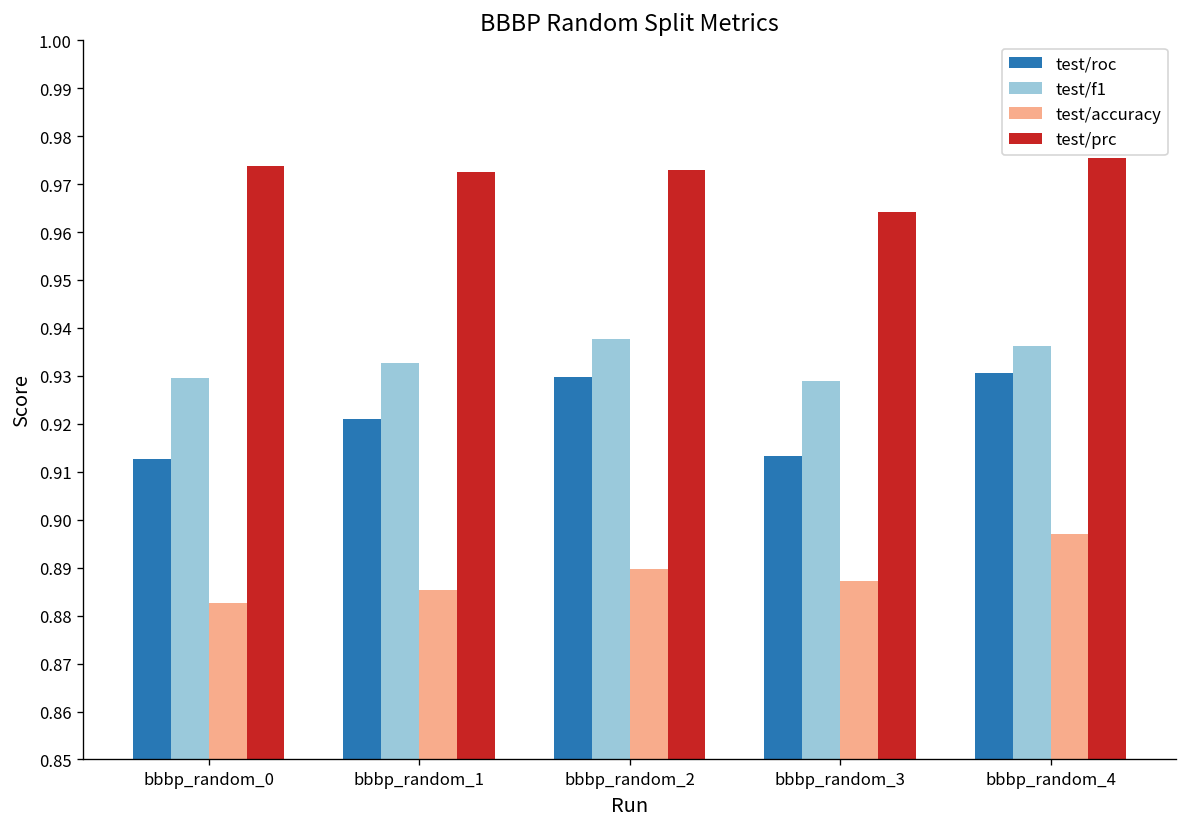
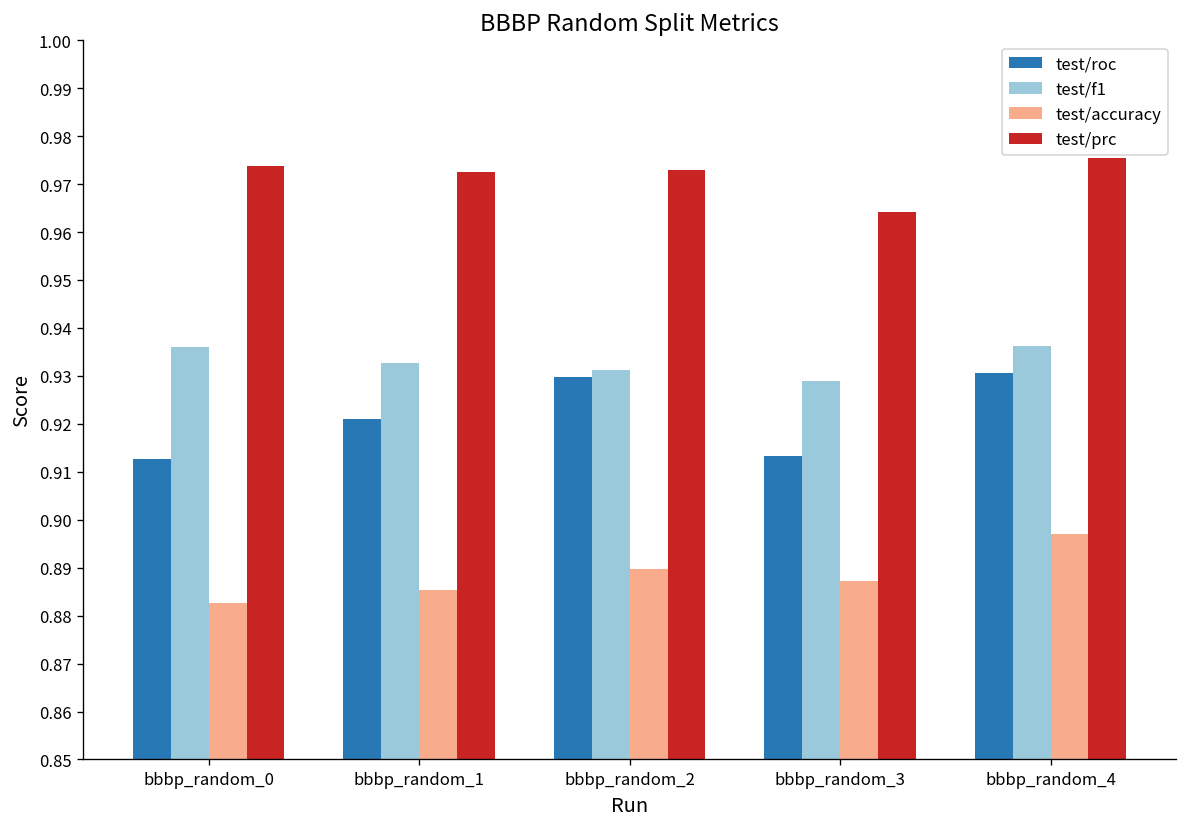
test/f1, bbbp_random_0: 0.930 -> 0.936
test/f1, bbbp_random_2: 0.938 -> 0.931
